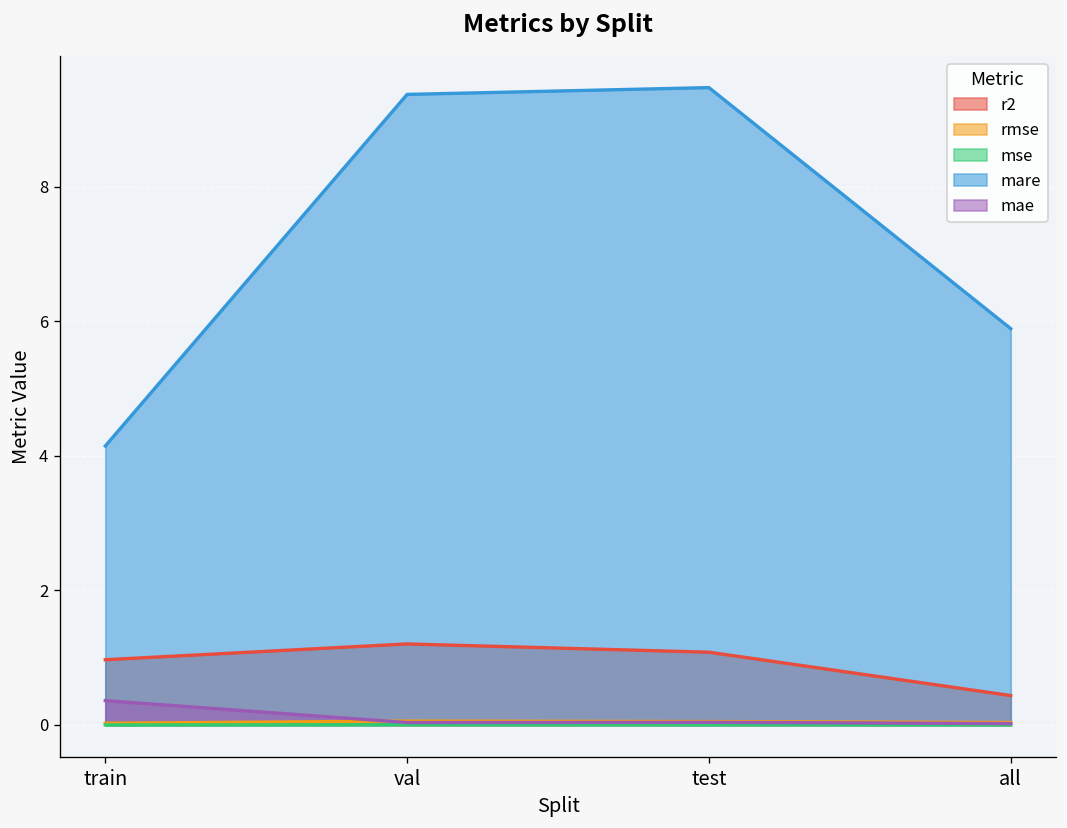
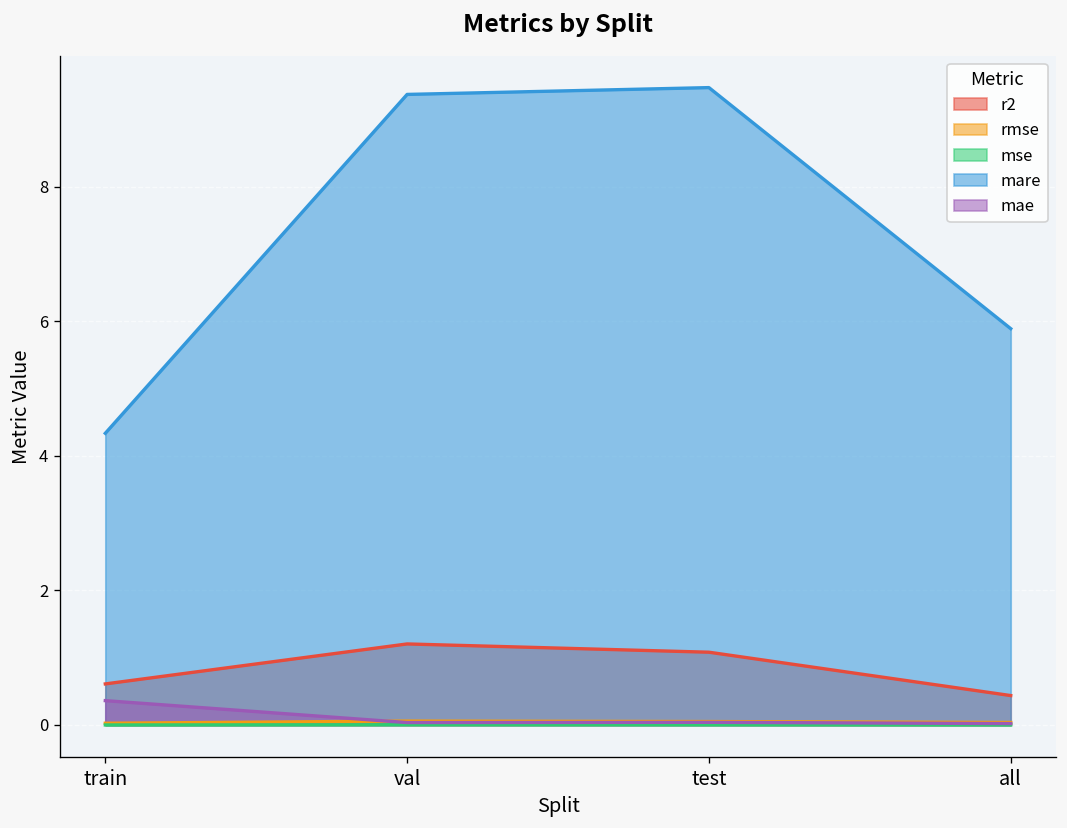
r2, train: 1.0 -> 0.6
mare, train: 4.1 -> 4.3
